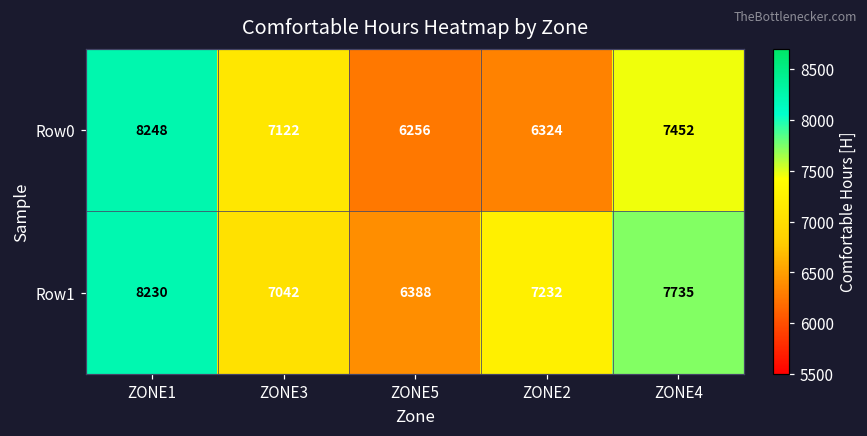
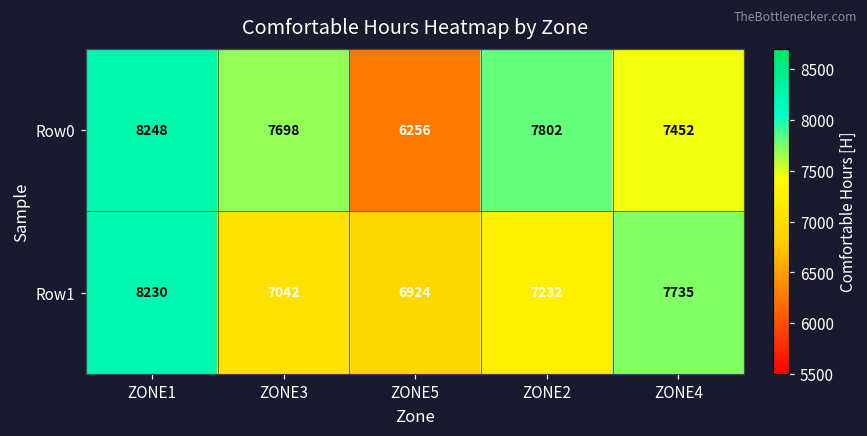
Row0, ZONE3: 7122 -> 7698
Row0, ZONE2: 6324 -> 7802
Row1, ZONE5: 6388 -> 6924
